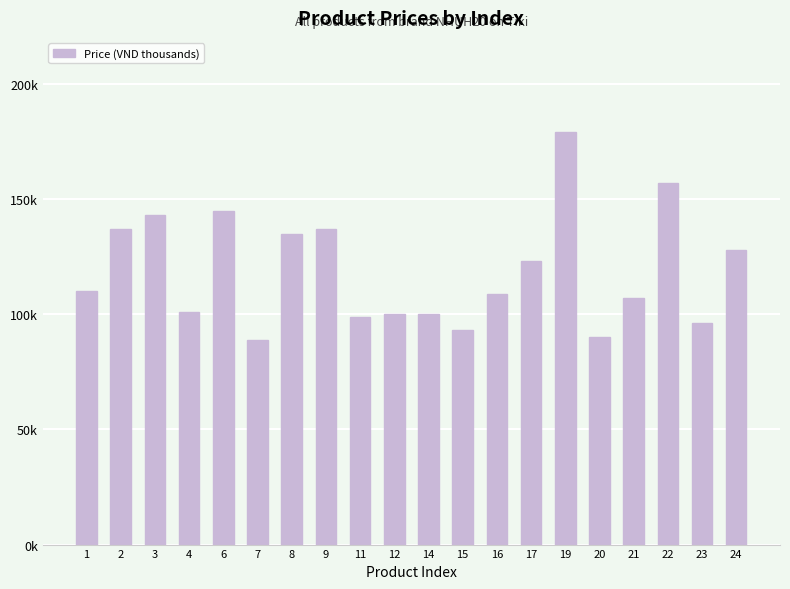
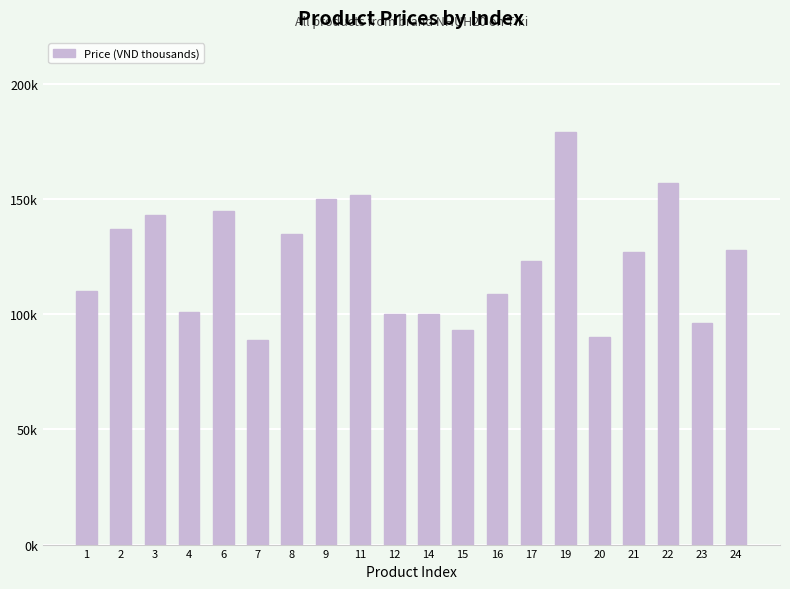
9: 137000 -> 150000
11: 99000 -> 152000
21: 107000 -> 127000
